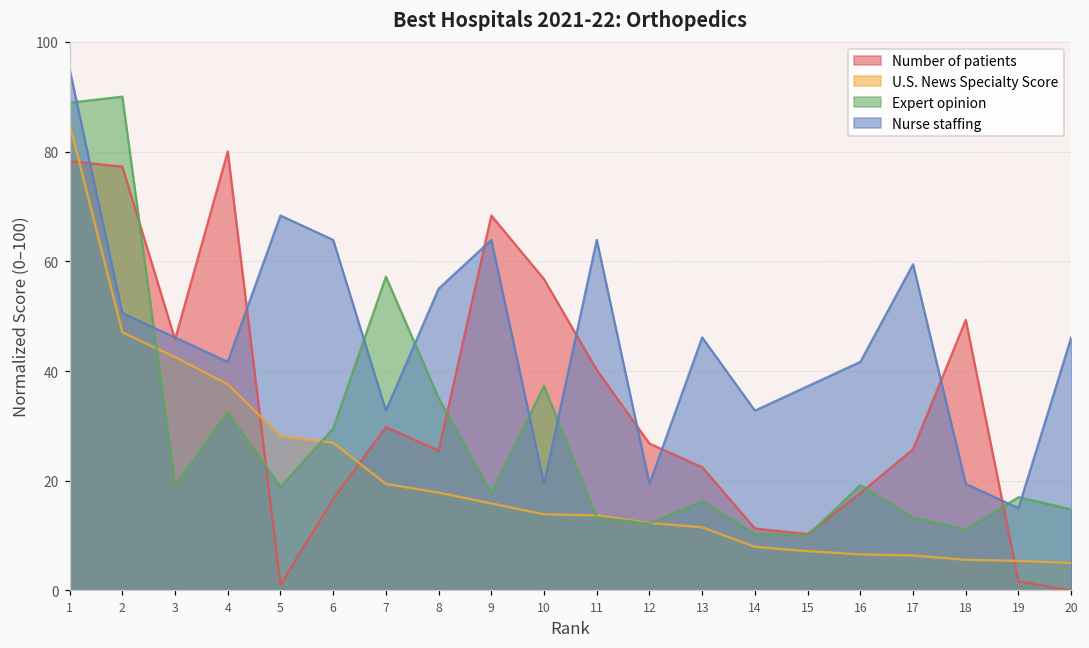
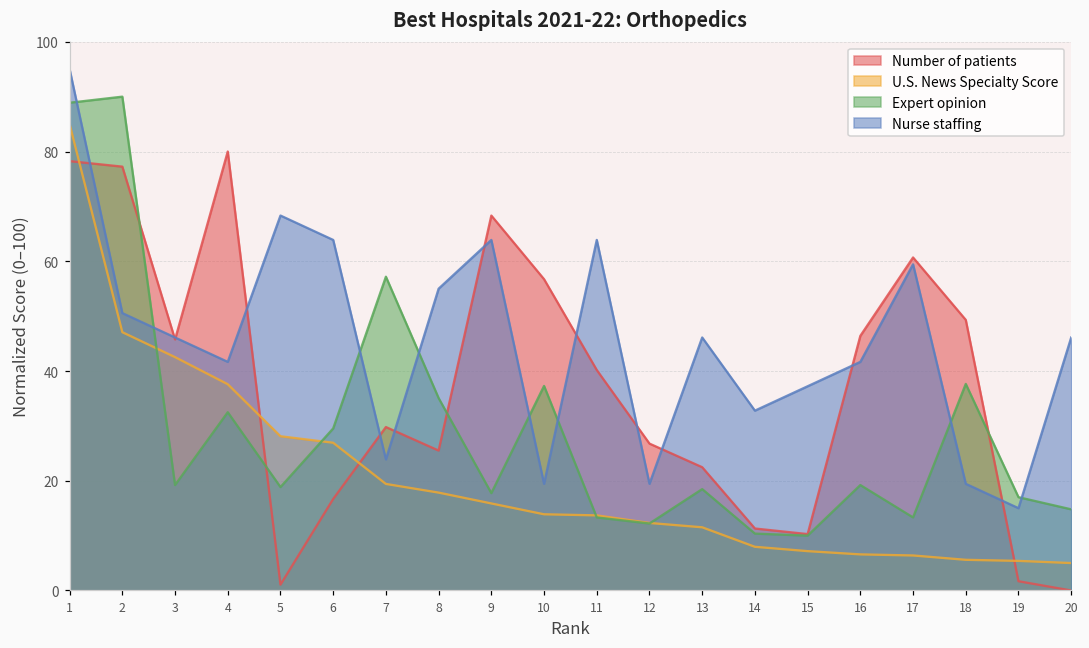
Nurse staffing, 7: 33 -> 24
Expert opinion, 13: 16 -> 18
Number of patients, 16: 18 -> 46
Number of patients, 17: 26 -> 61
Expert opinion, 18: 11 -> 38
